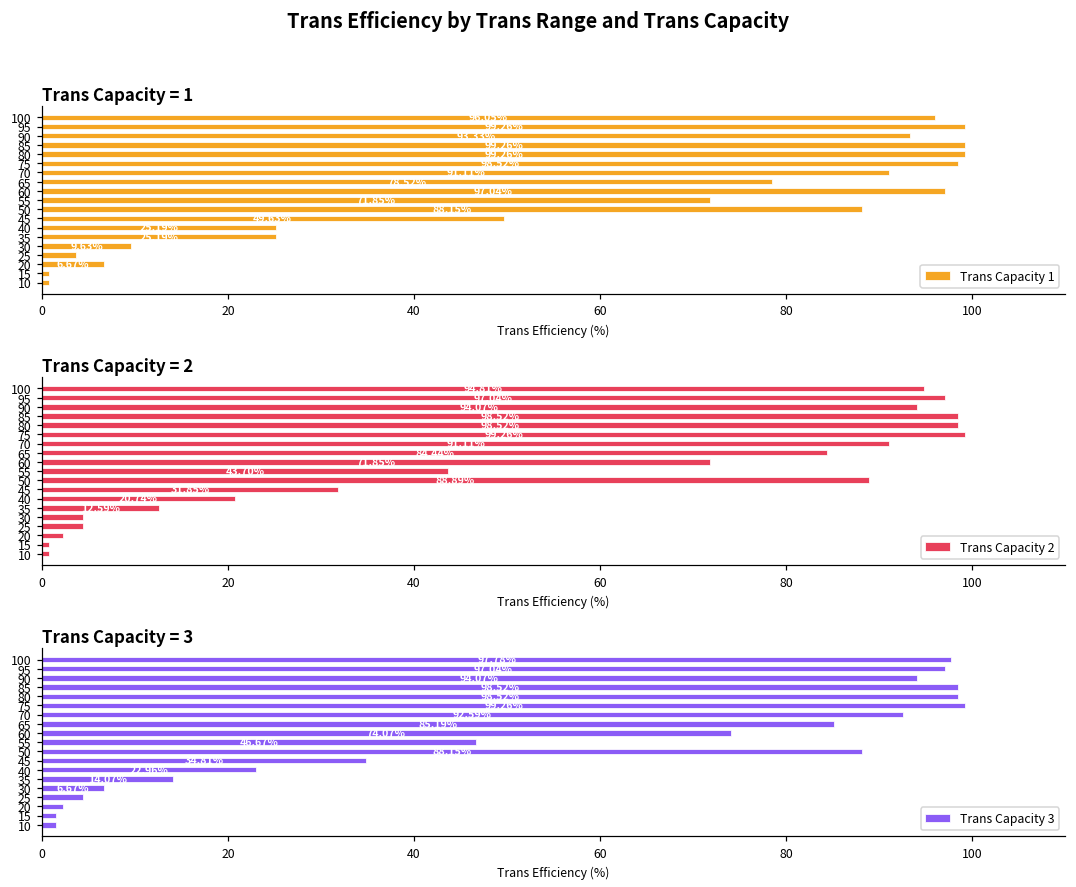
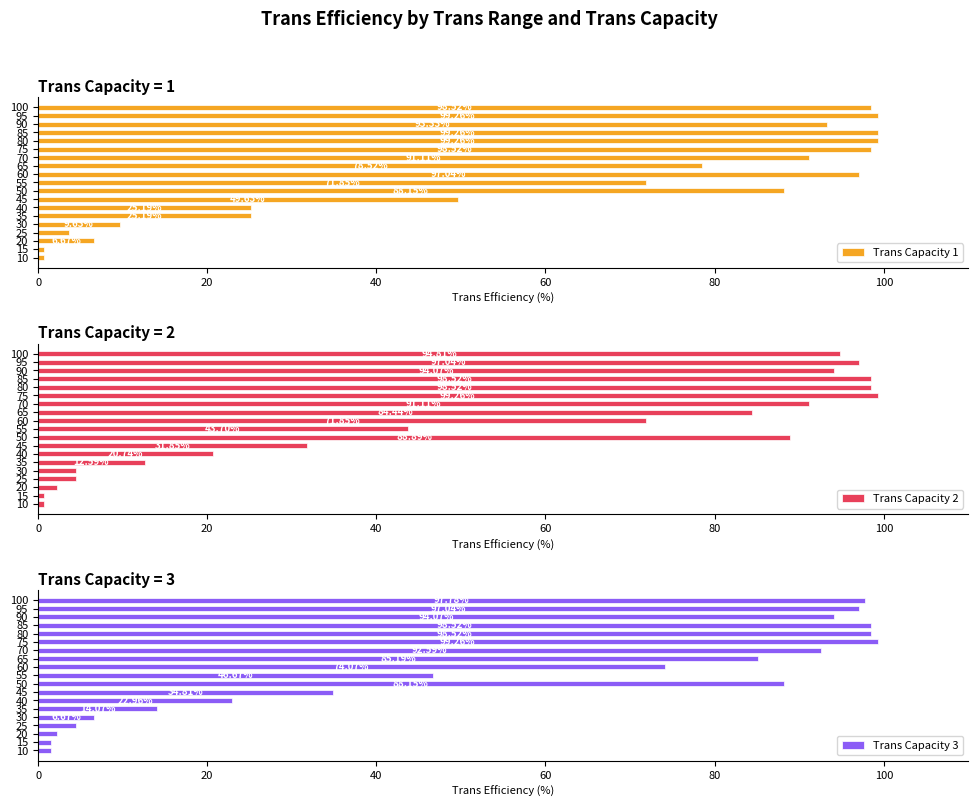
Trans Capacity = 1, 100: 96 -> 99
